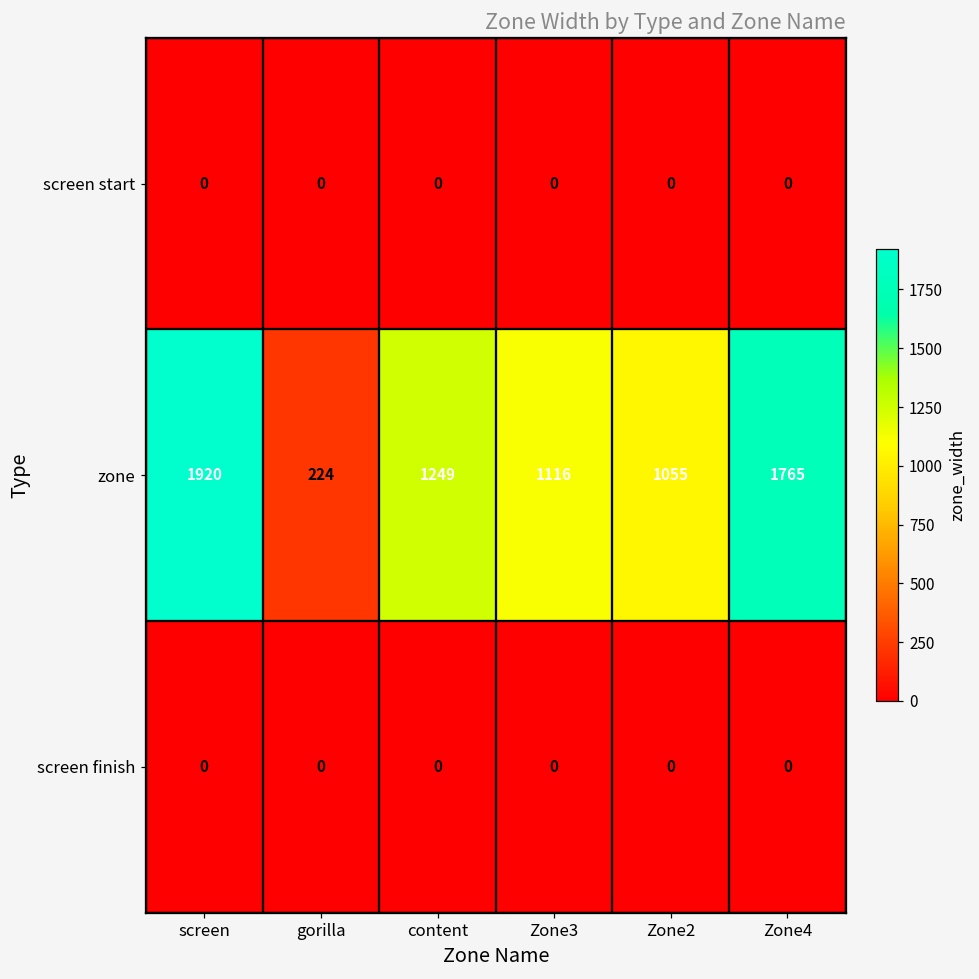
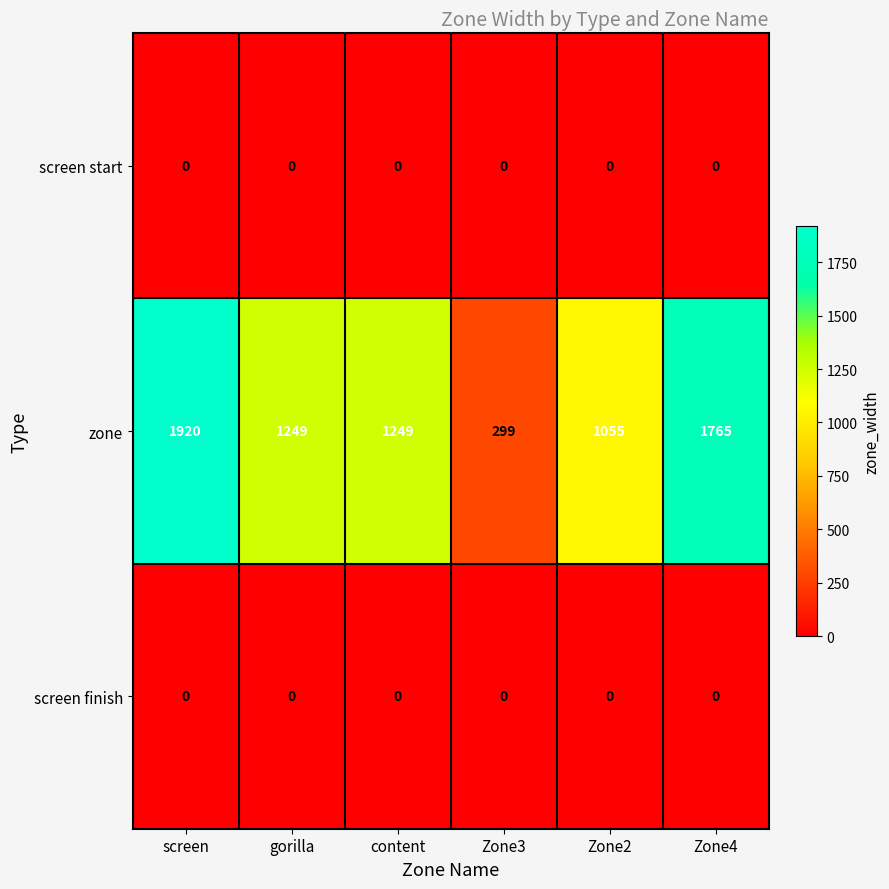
zone, gorilla: 224 -> 1249
zone, Zone3: 1116 -> 299
